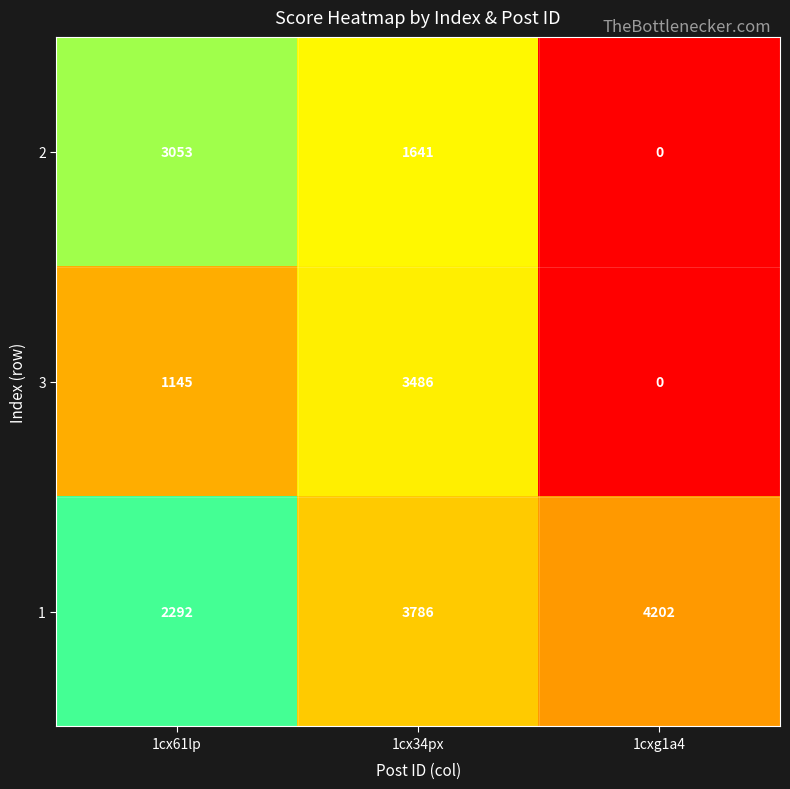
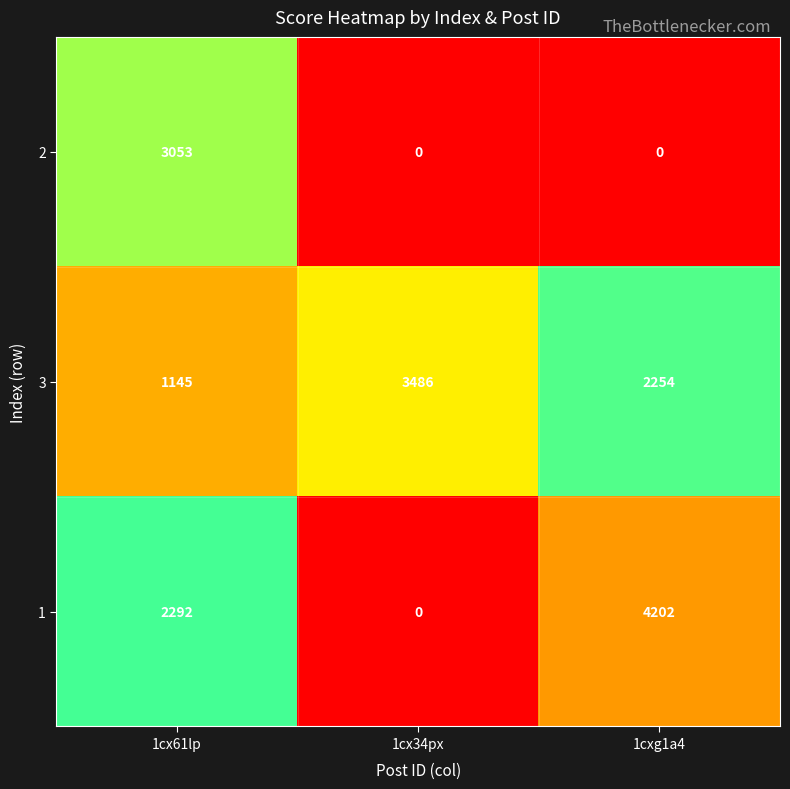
2, 1cx34px: 1641 -> 0
3, 1cxg1a4: 0 -> 2254
1, 1cx34px: 3786 -> 0
